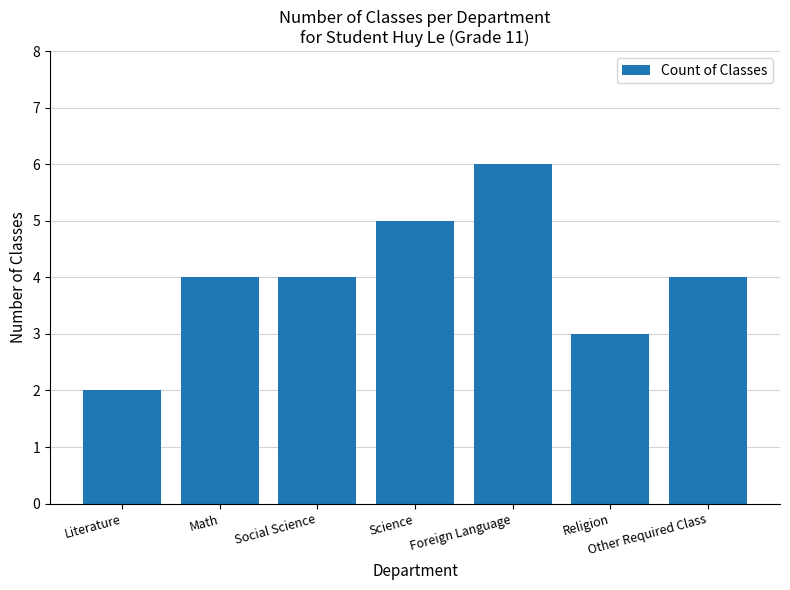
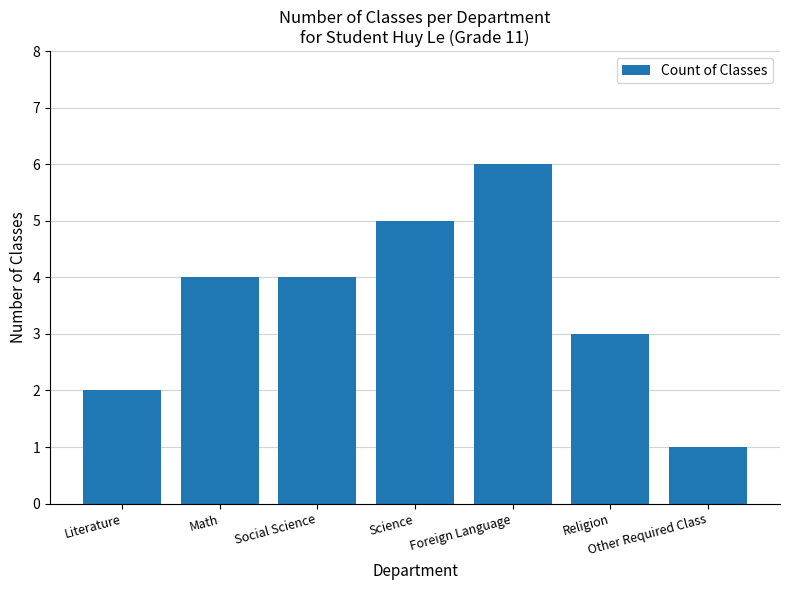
Other Required Class: 4 -> 1
